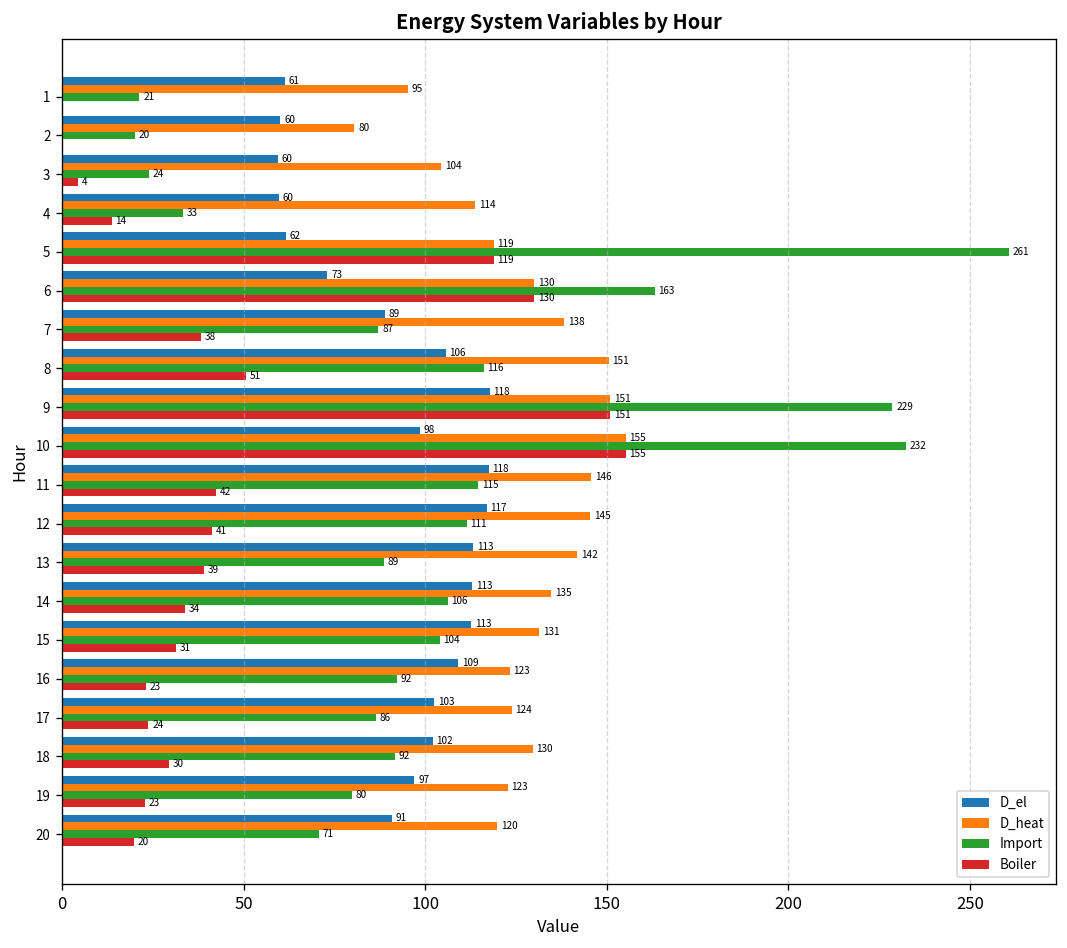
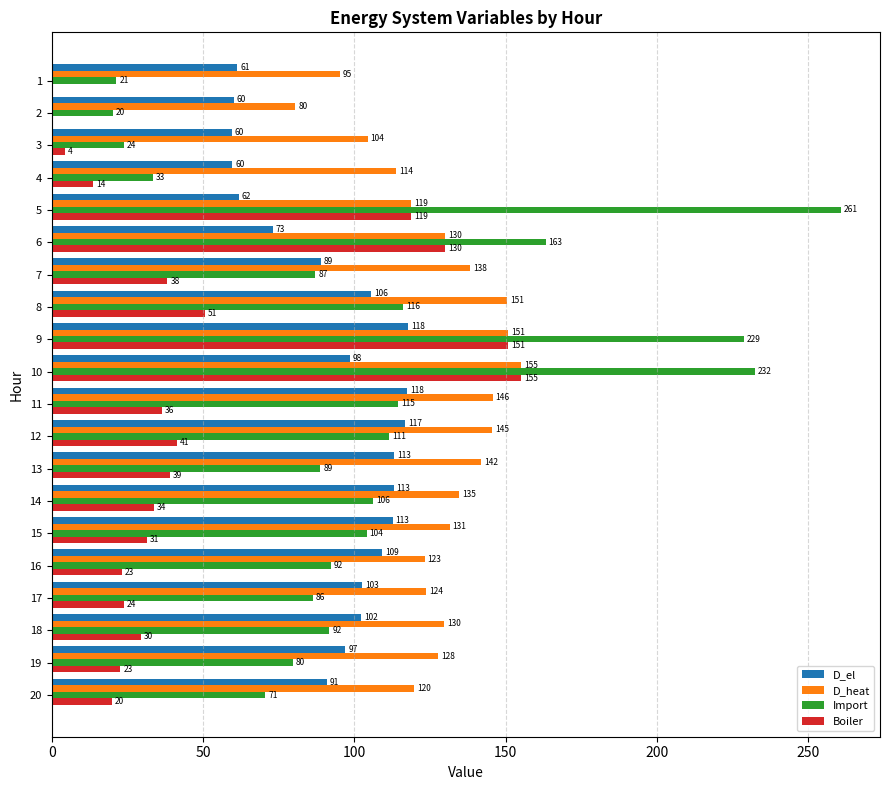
Boiler, 11: 42 -> 36
D_heat, 19: 123 -> 128
